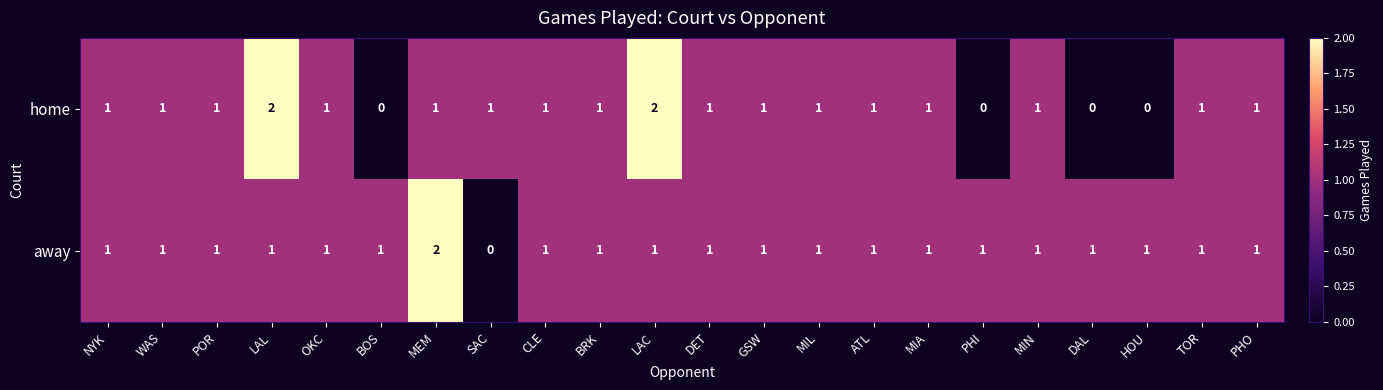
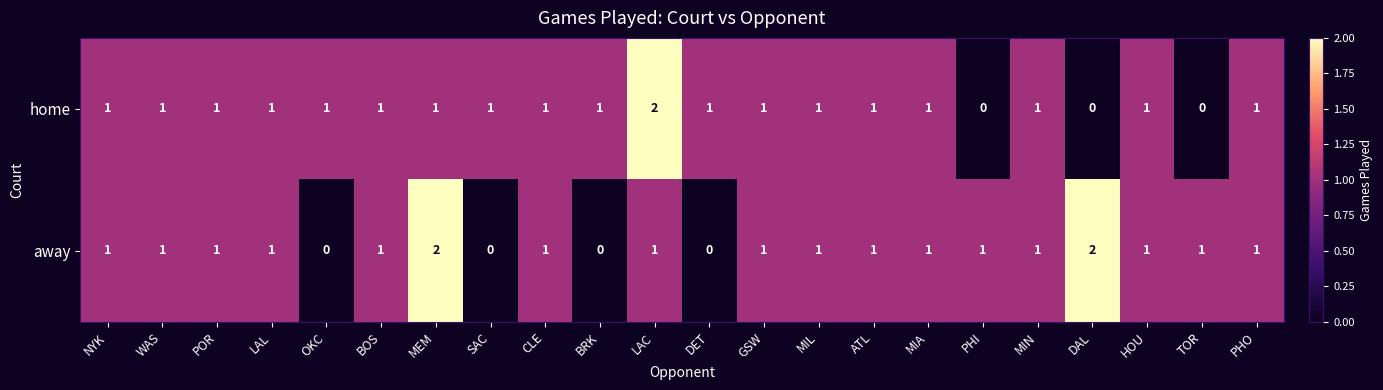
home, LAL: 2 -> 1
home, BOS: 0 -> 1
home, HOU: 0 -> 1
home, TOR: 1 -> 0
away, OKC: 1 -> 0
away, BRK: 1 -> 0
away, DET: 1 -> 0
away, DAL: 1 -> 2
